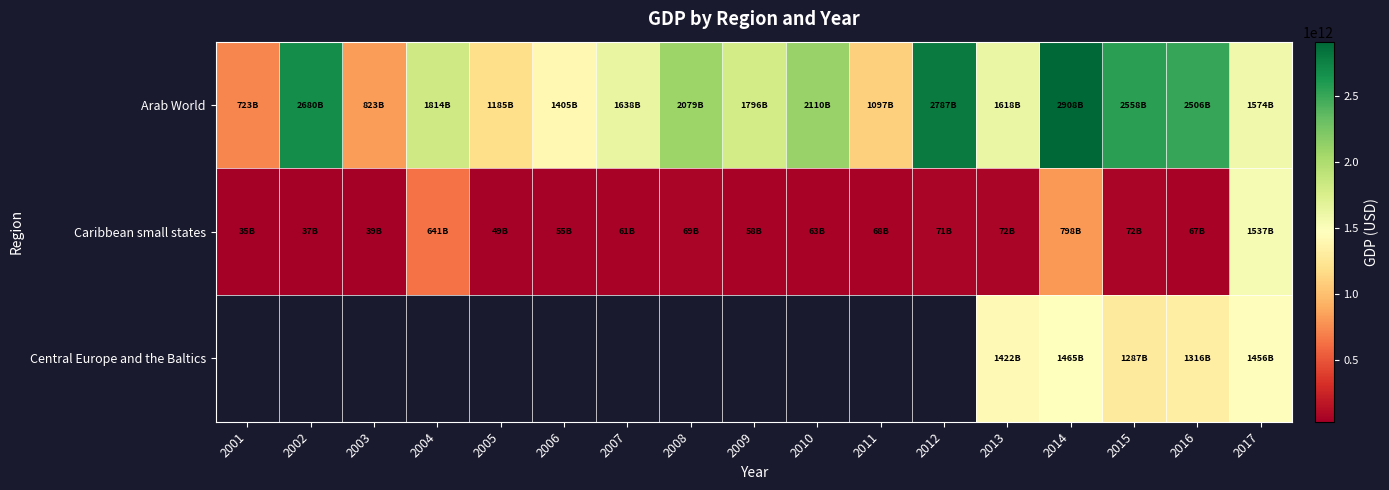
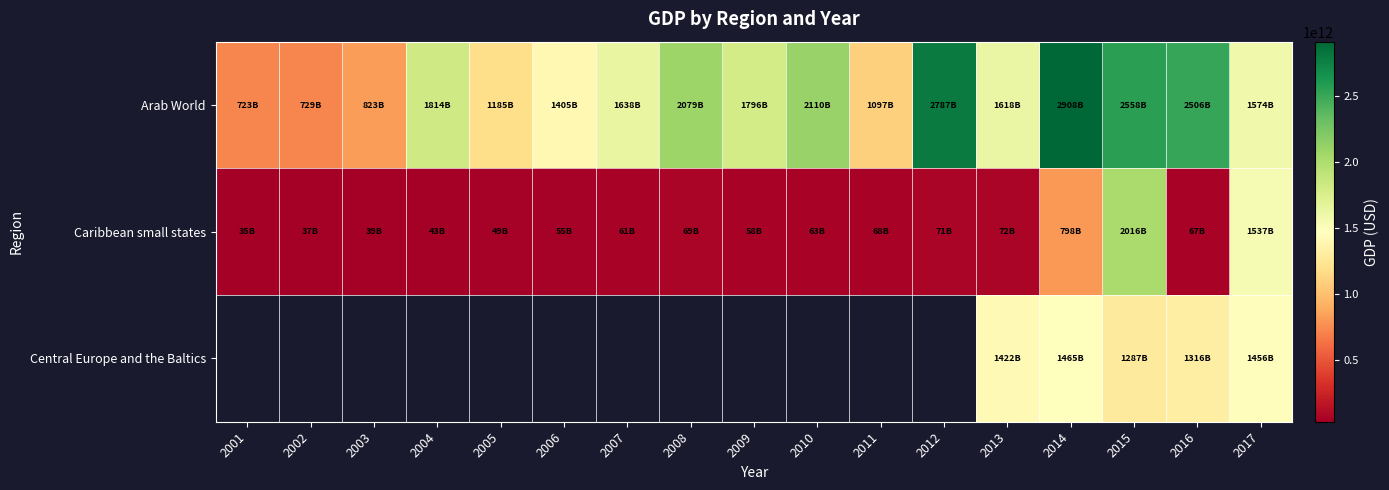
Arab World, 2002: 2680B -> 729B
Caribbean small states, 2004: 641B -> 43B
Caribbean small states, 2015: 72B -> 2016B
